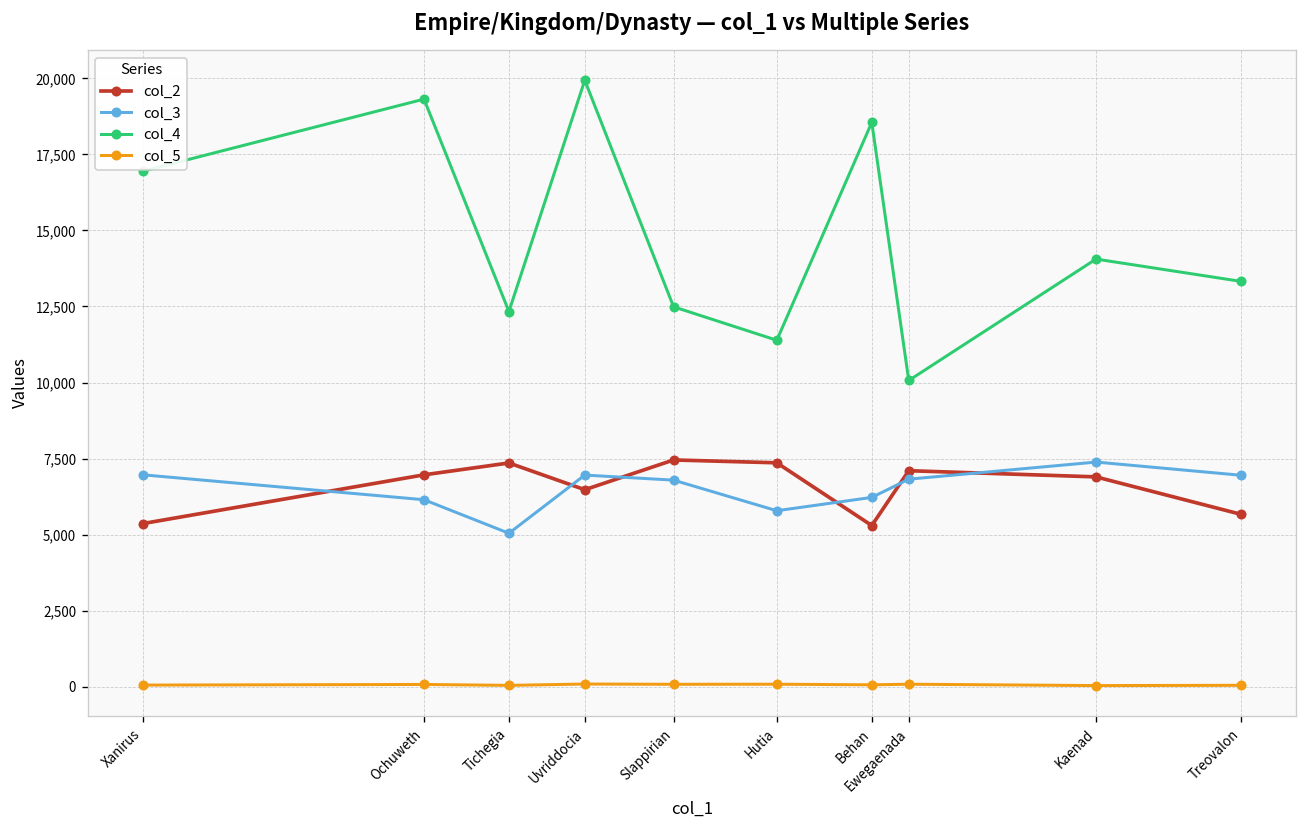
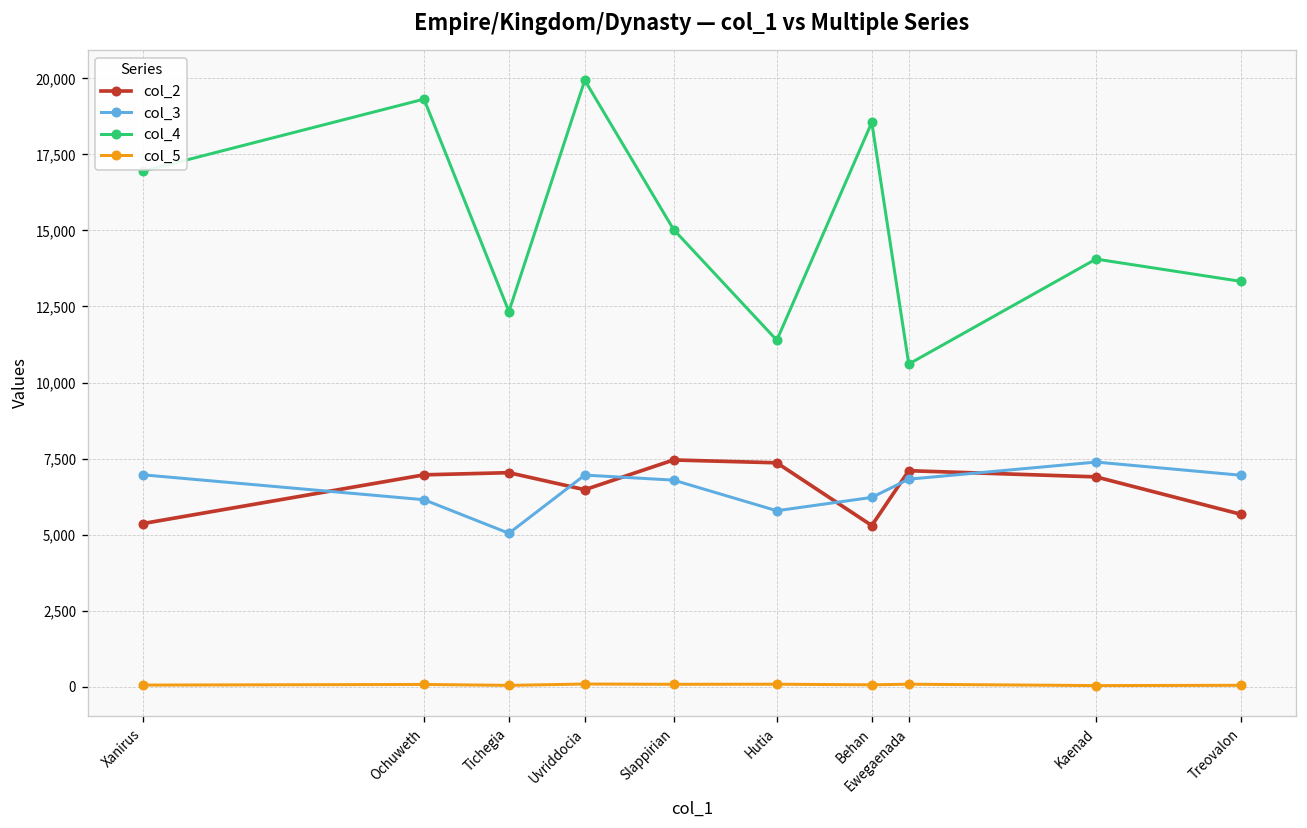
col_2, Tichegia: 7,400 -> 7,000
col_4, Slappirian: 12,500 -> 15,000
col_4, Ewegaenada: 10,100 -> 10,600
